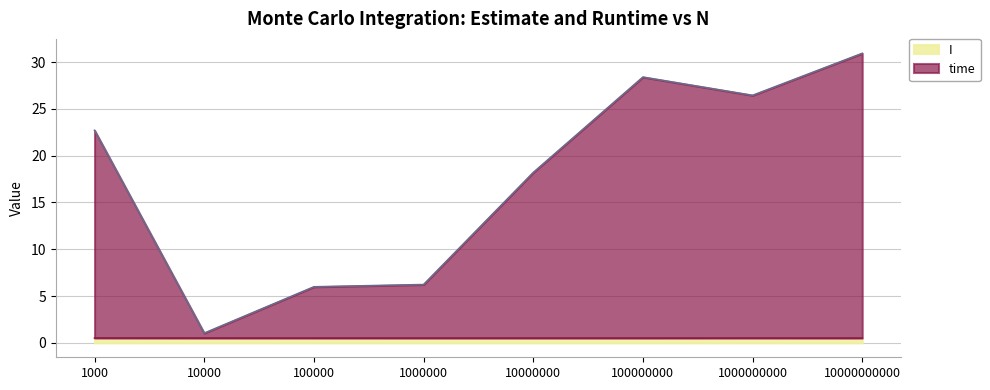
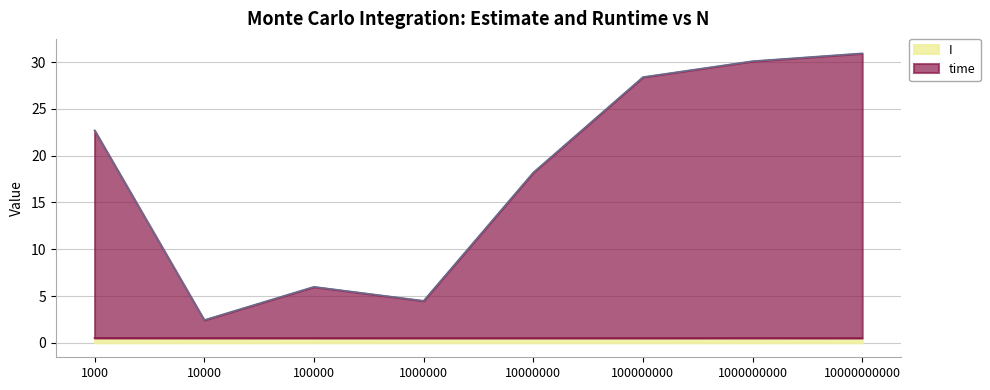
time, 10000: 1 -> 2
time, 1000000: 6 -> 4
time, 1000000000: 26 -> 30
